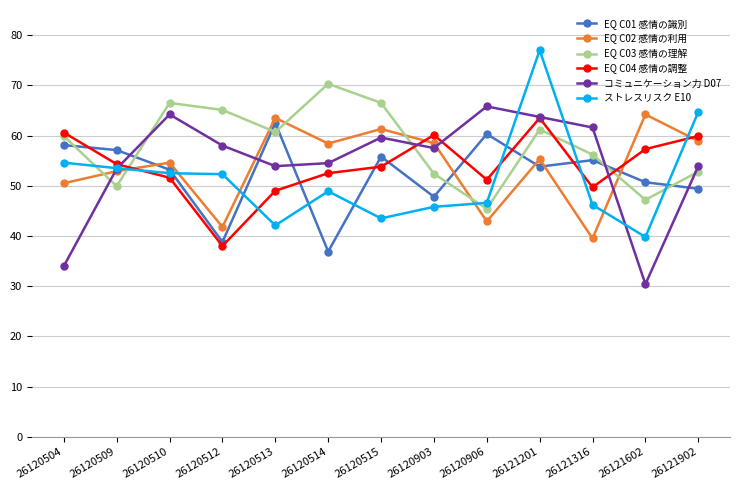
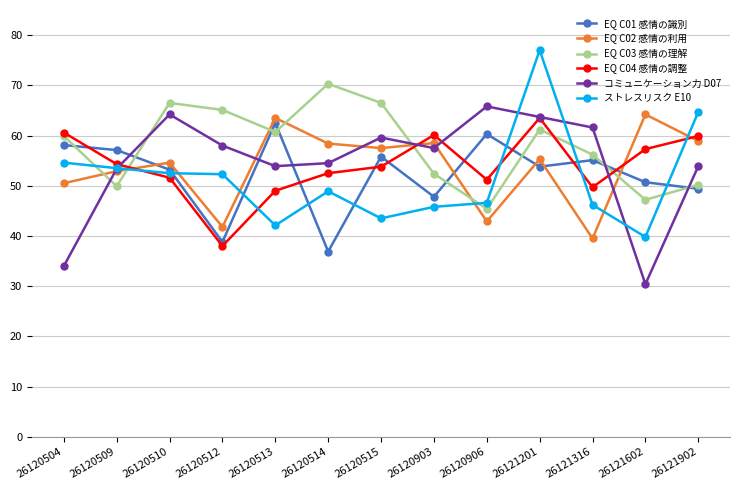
EQ C02 感情の利用, 26120515: 61 -> 58
EQ C03 感情の理解, 26121902: 53 -> 50
